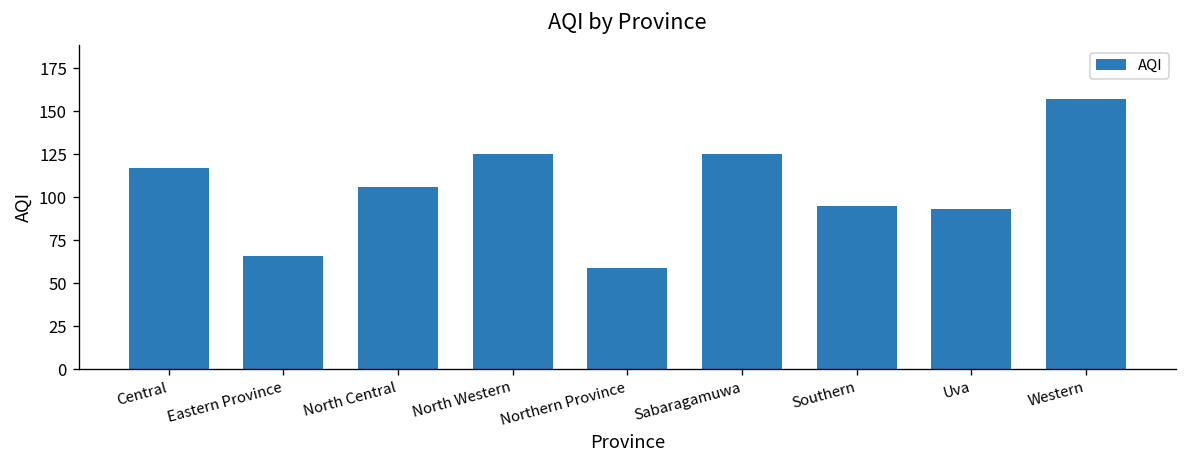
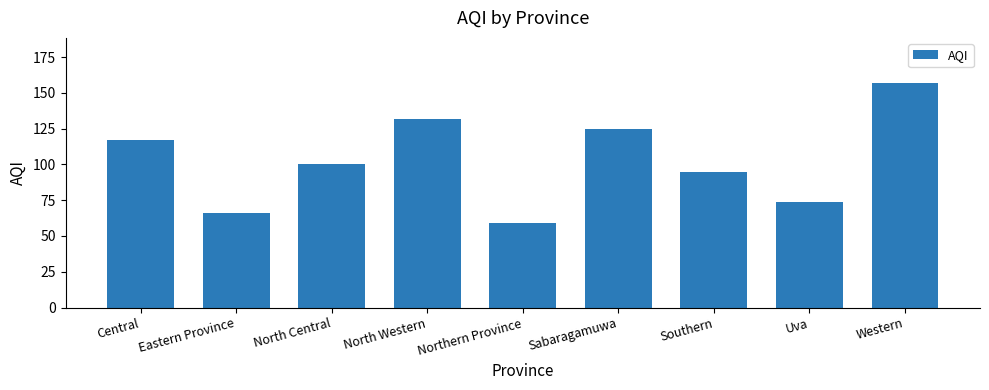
North Central: 106 -> 100
North Western: 125 -> 132
Uva: 93 -> 74
